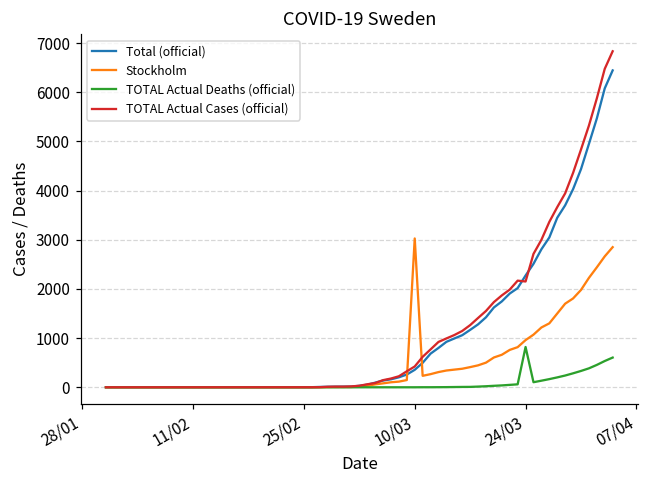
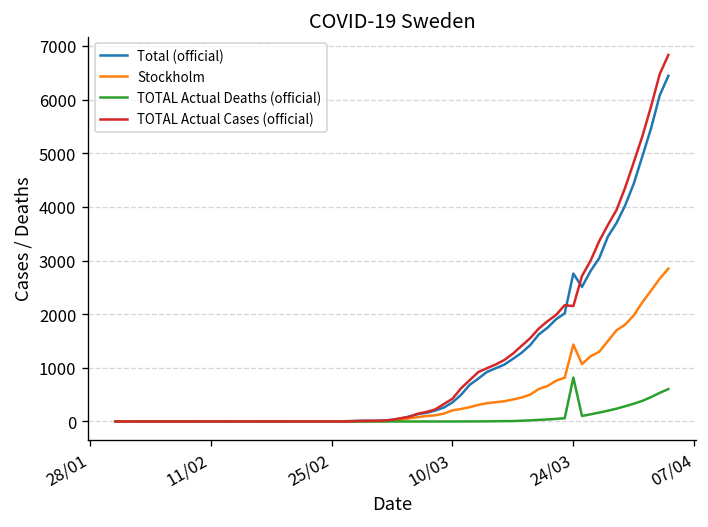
Stockholm, 10/03: 3000 -> 200
Total (official), 24/03: 2300 -> 2800
Stockholm, 24/03: 1000 -> 1400
